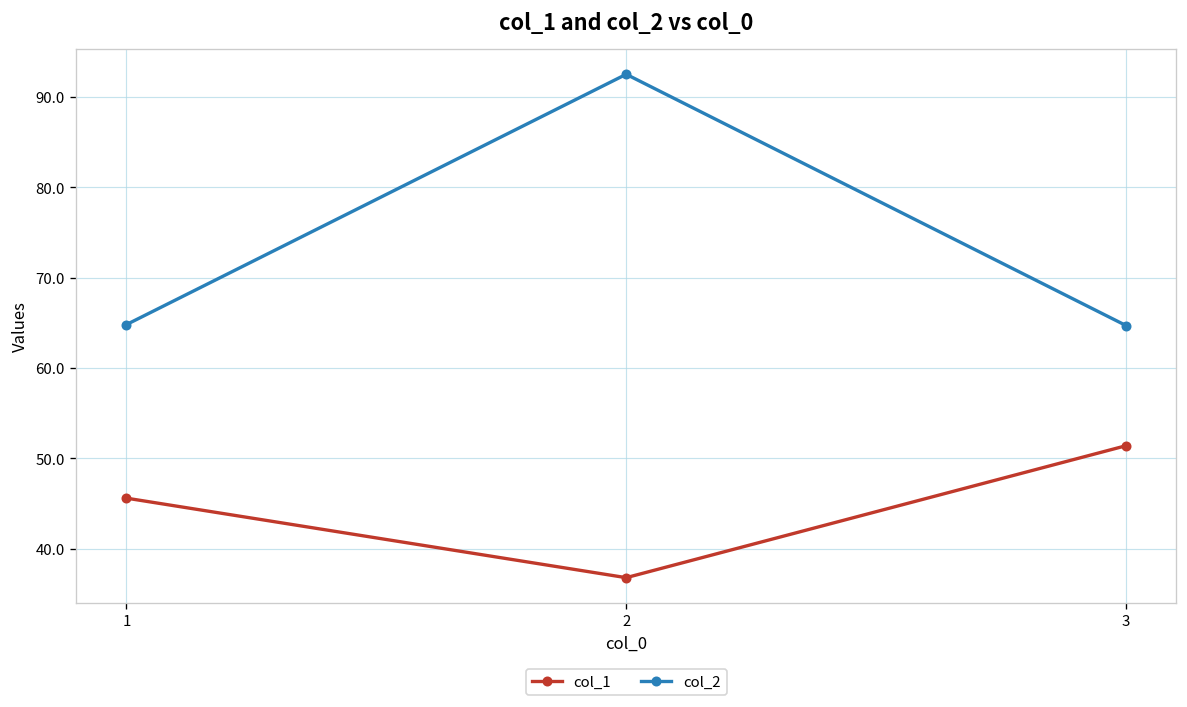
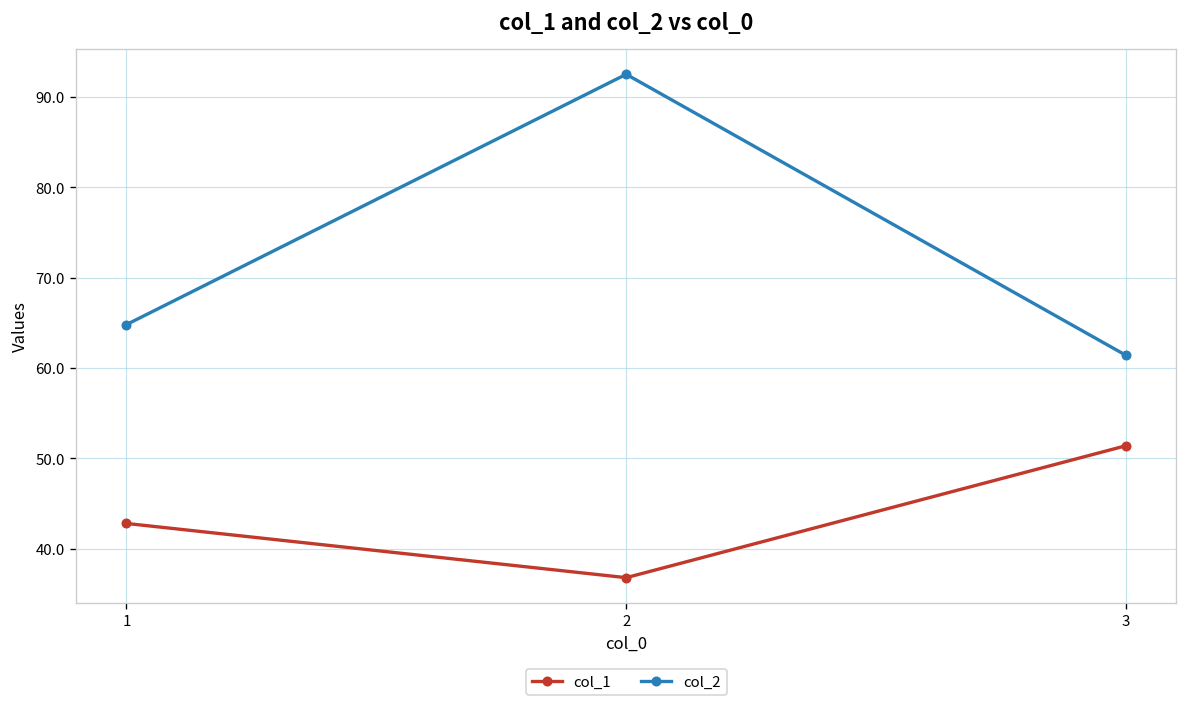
col_1, 1: 46 -> 43
col_2, 3: 65 -> 61
